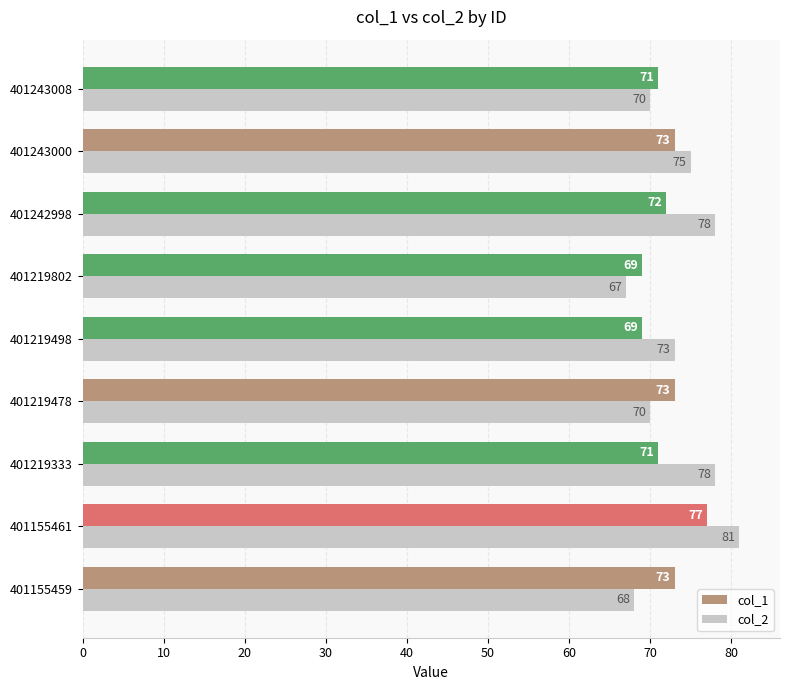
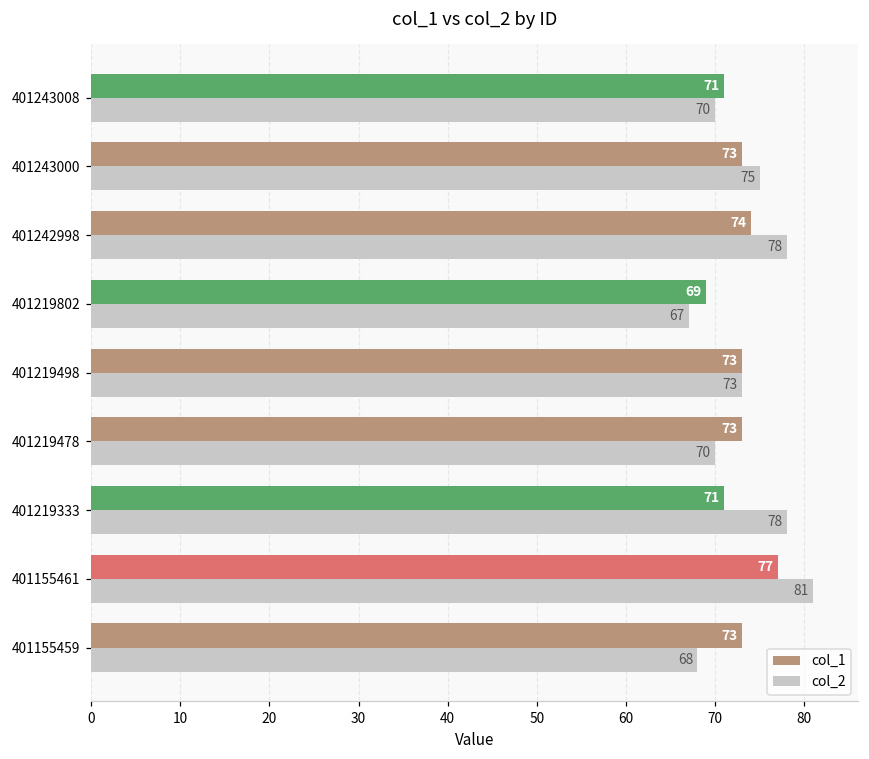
col_1, 401242998: 72 -> 74
col_1, 401219498: 69 -> 73
